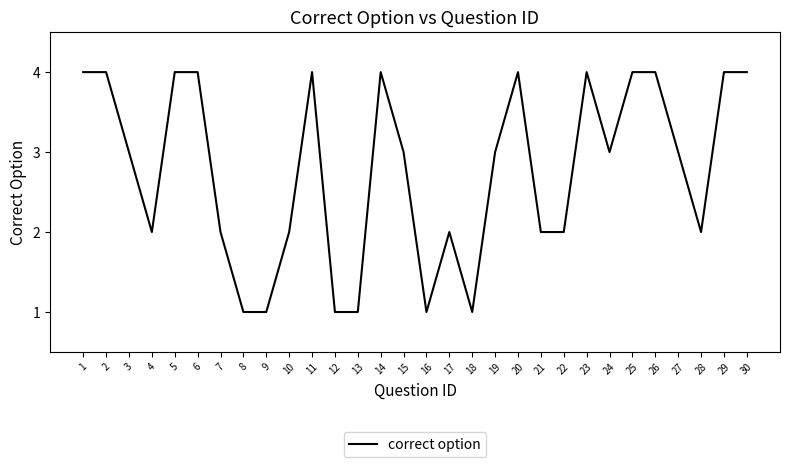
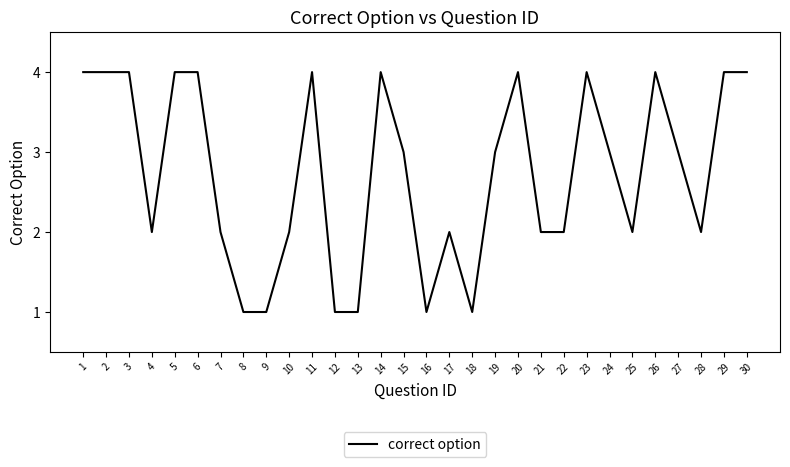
3: 3 -> 4
25: 4 -> 2
